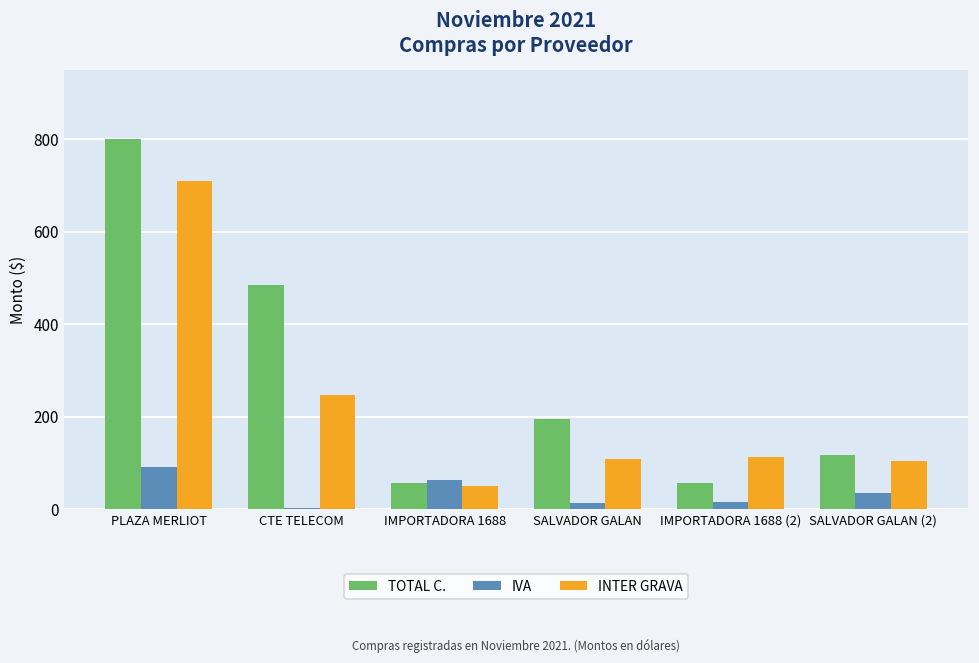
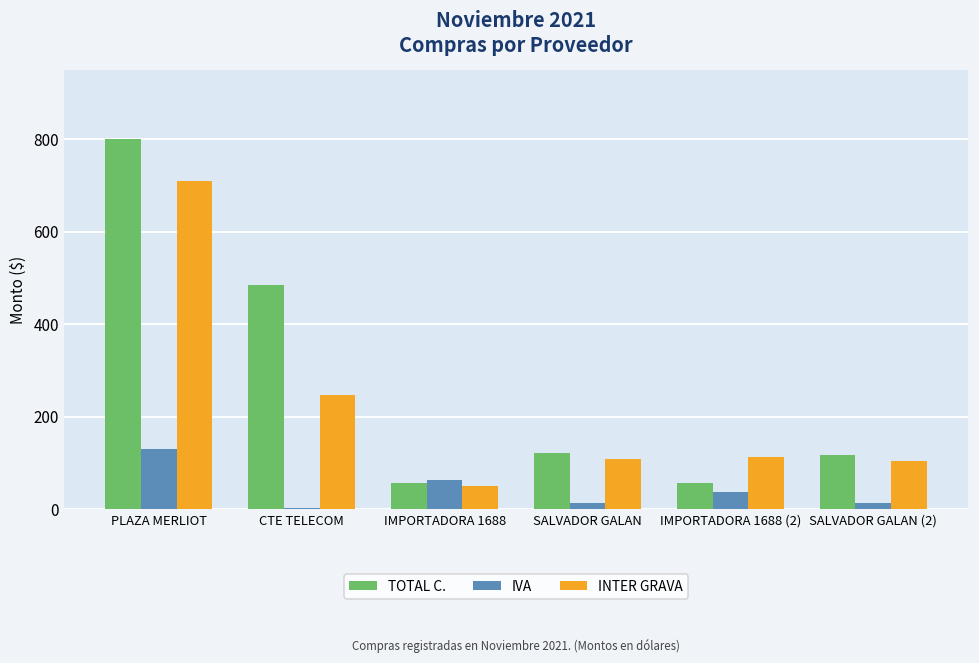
IVA, PLAZA MERLIOT: 90 -> 130
TOTAL C., SALVADOR GALAN: 190 -> 120
IVA, IMPORTADORA 1688 (2): 10 -> 40
IVA, SALVADOR GALAN (2): 30 -> 10
